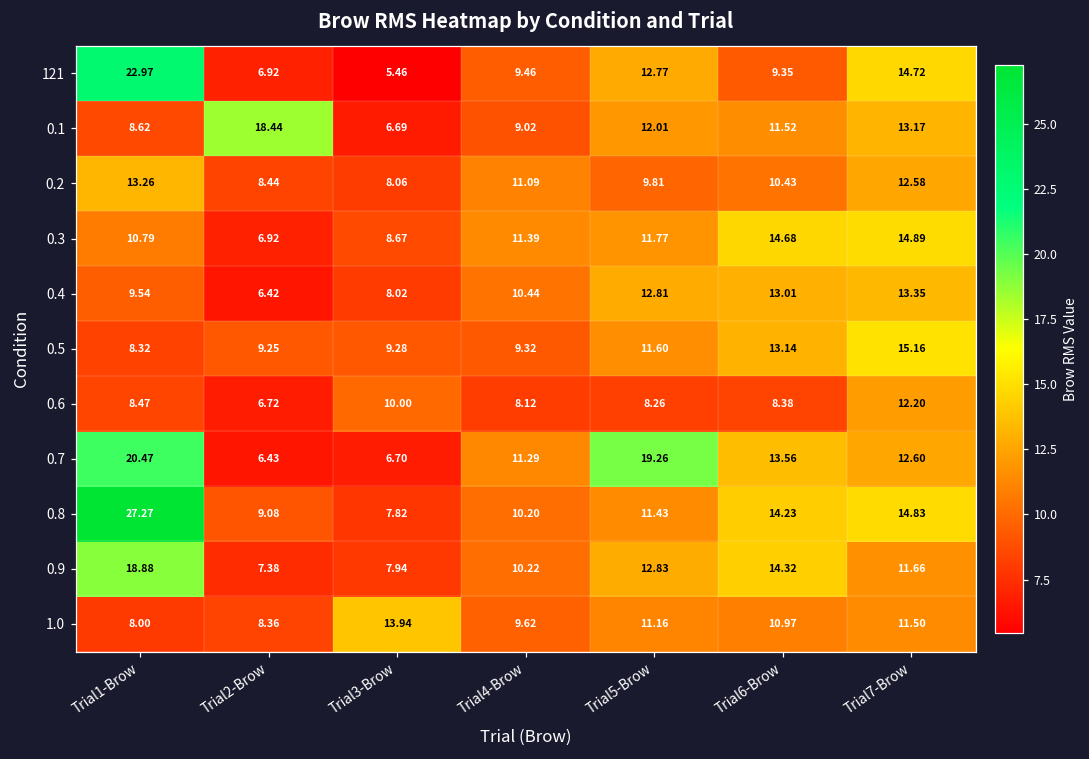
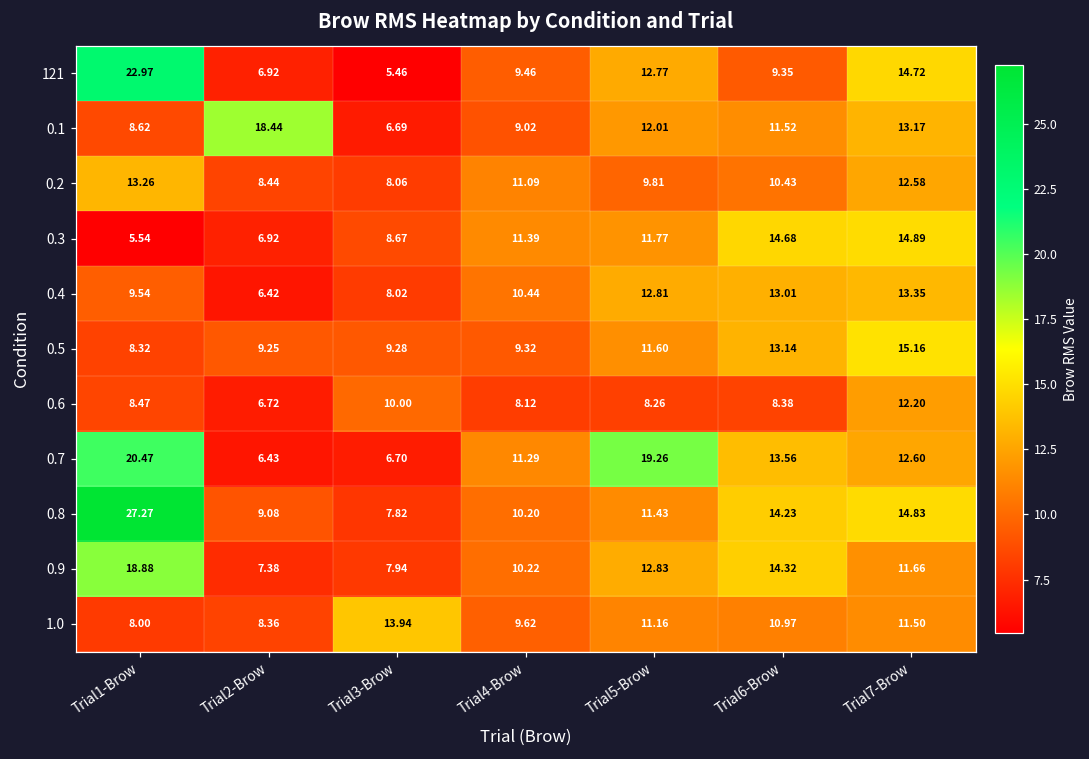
0.3, Trial1-Brow: 10.79 -> 5.54
